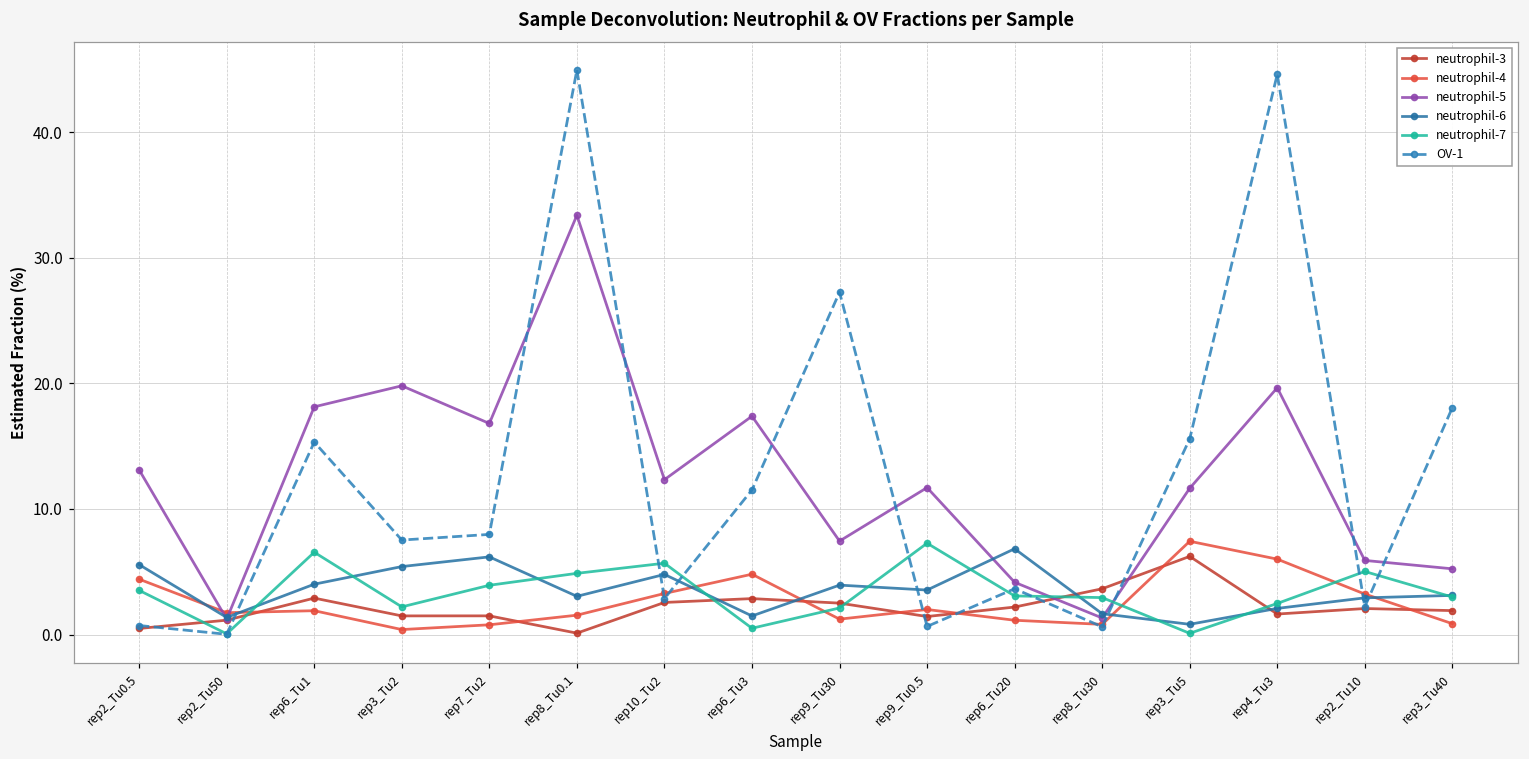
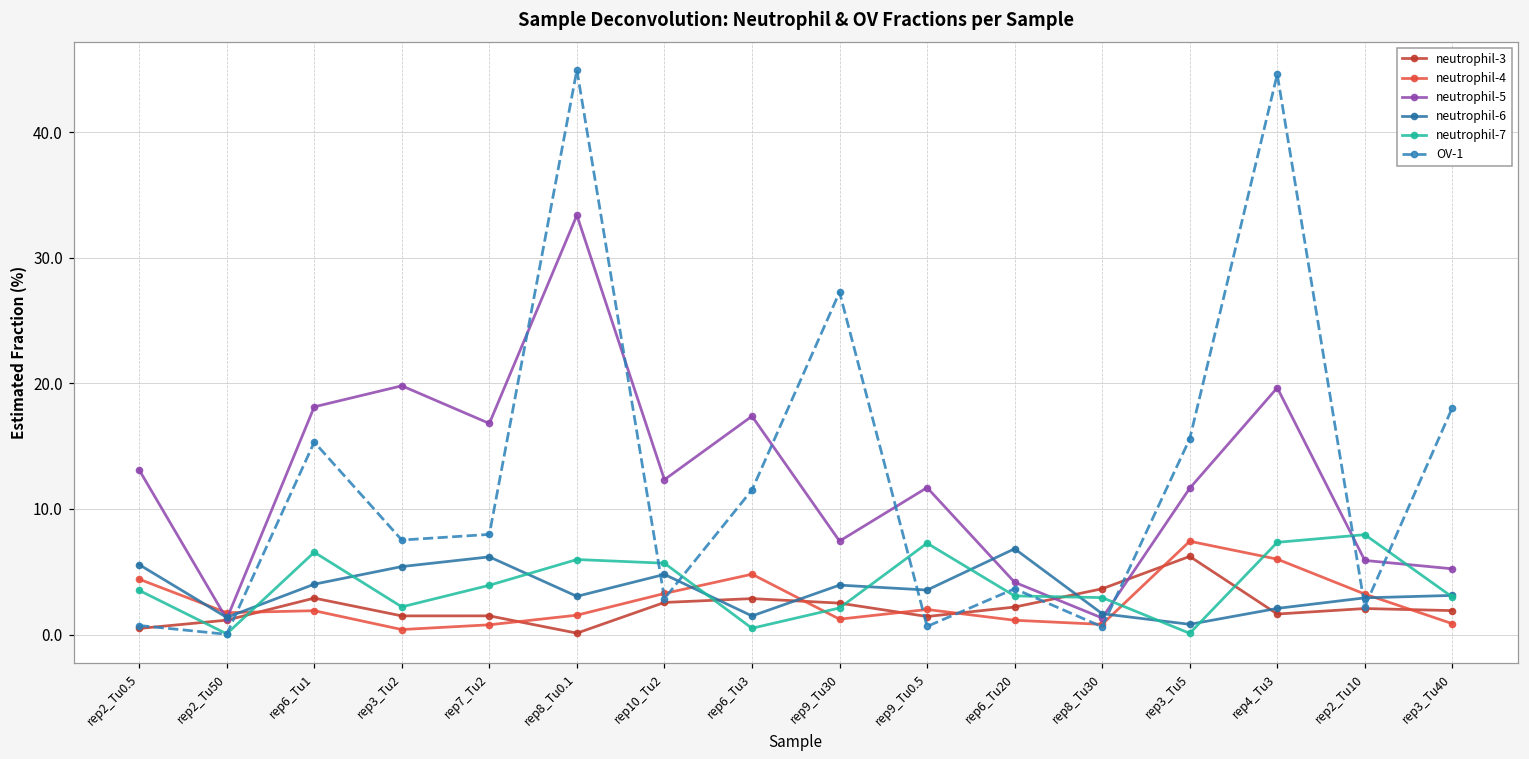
neutrophil-7, rep8_Tu0.1: 4.9 -> 6.0
neutrophil-7, rep4_Tu3: 2.5 -> 7.3
neutrophil-7, rep2_Tu10: 5.0 -> 8.0
